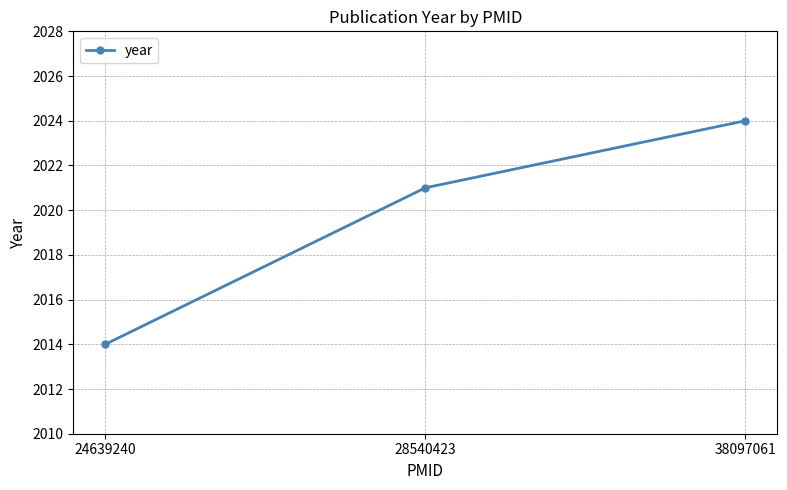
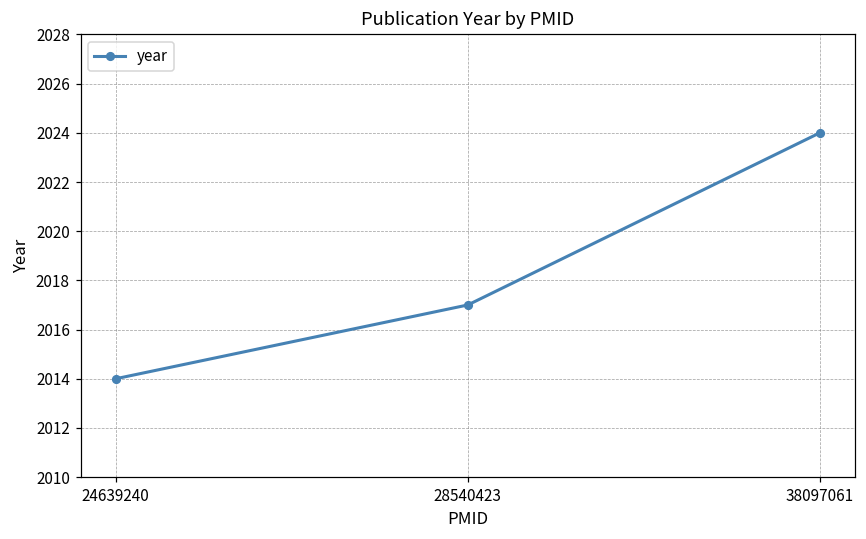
28540423: 2021 -> 2017
